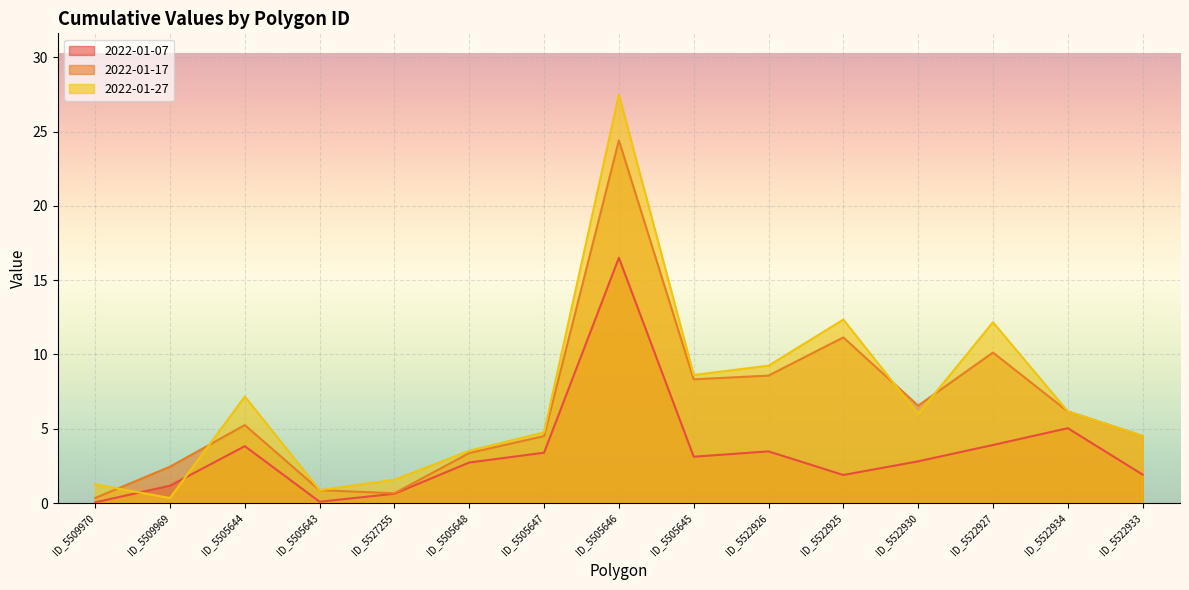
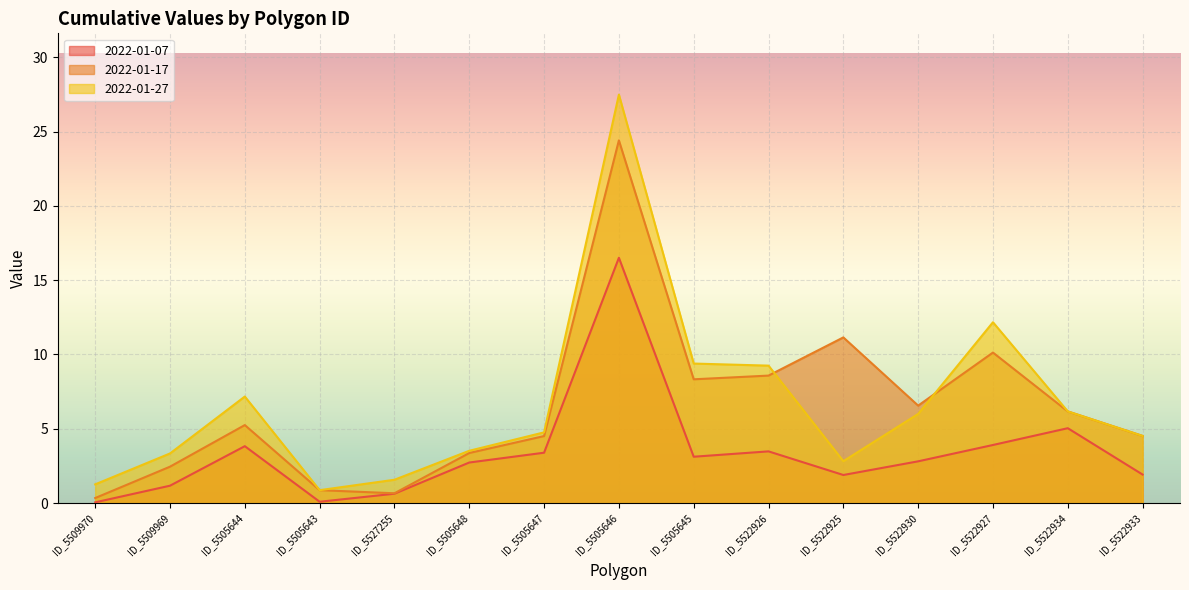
2022-01-27, ID_5509969: 0.3 -> 3.3
2022-01-27, ID_5505645: 8.6 -> 9.4
2022-01-27, ID_5522925: 12.4 -> 2.8
